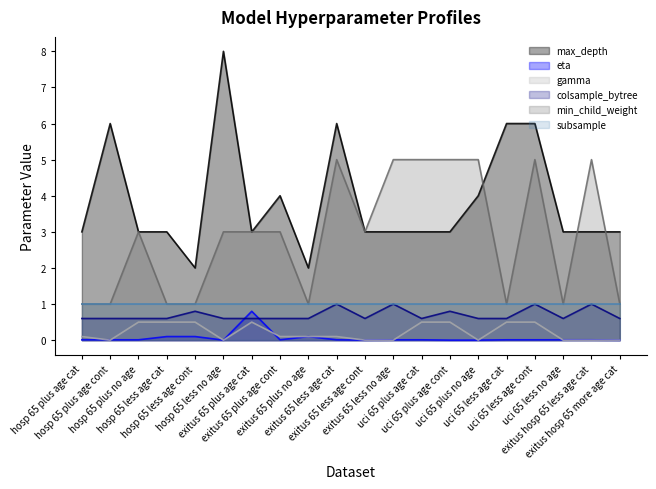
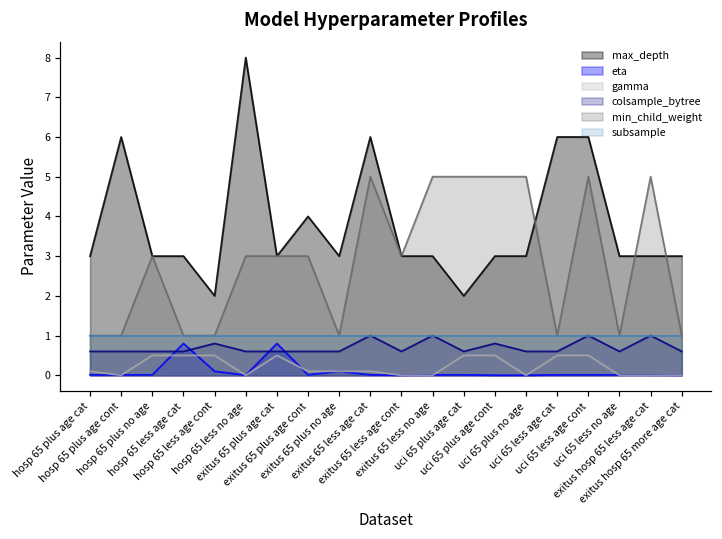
eta, hosp 65 less age cat: 0.1 -> 0.8
max_depth, exitus 65 plus no age: 2 -> 3
max_depth, uci 65 plus age cat: 3 -> 2
max_depth, uci 65 plus no age: 4 -> 3
